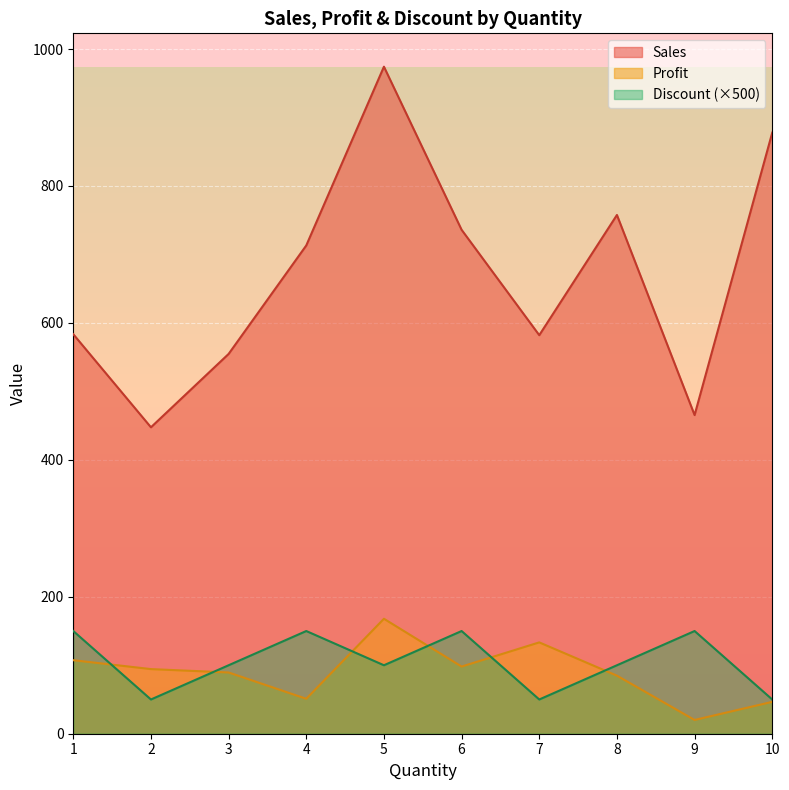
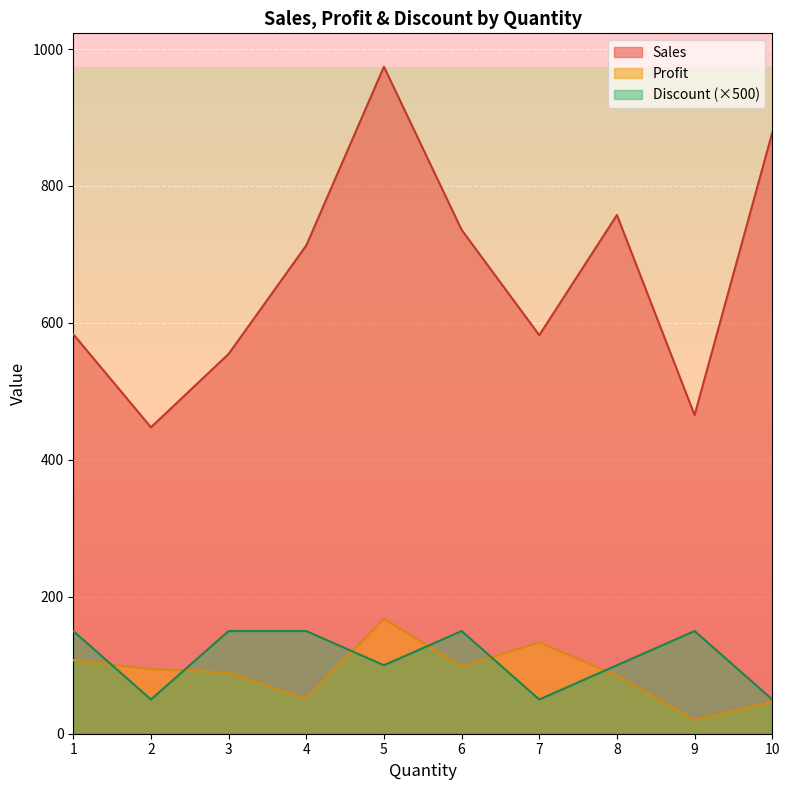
Discount (×500), 3: 100 -> 150
